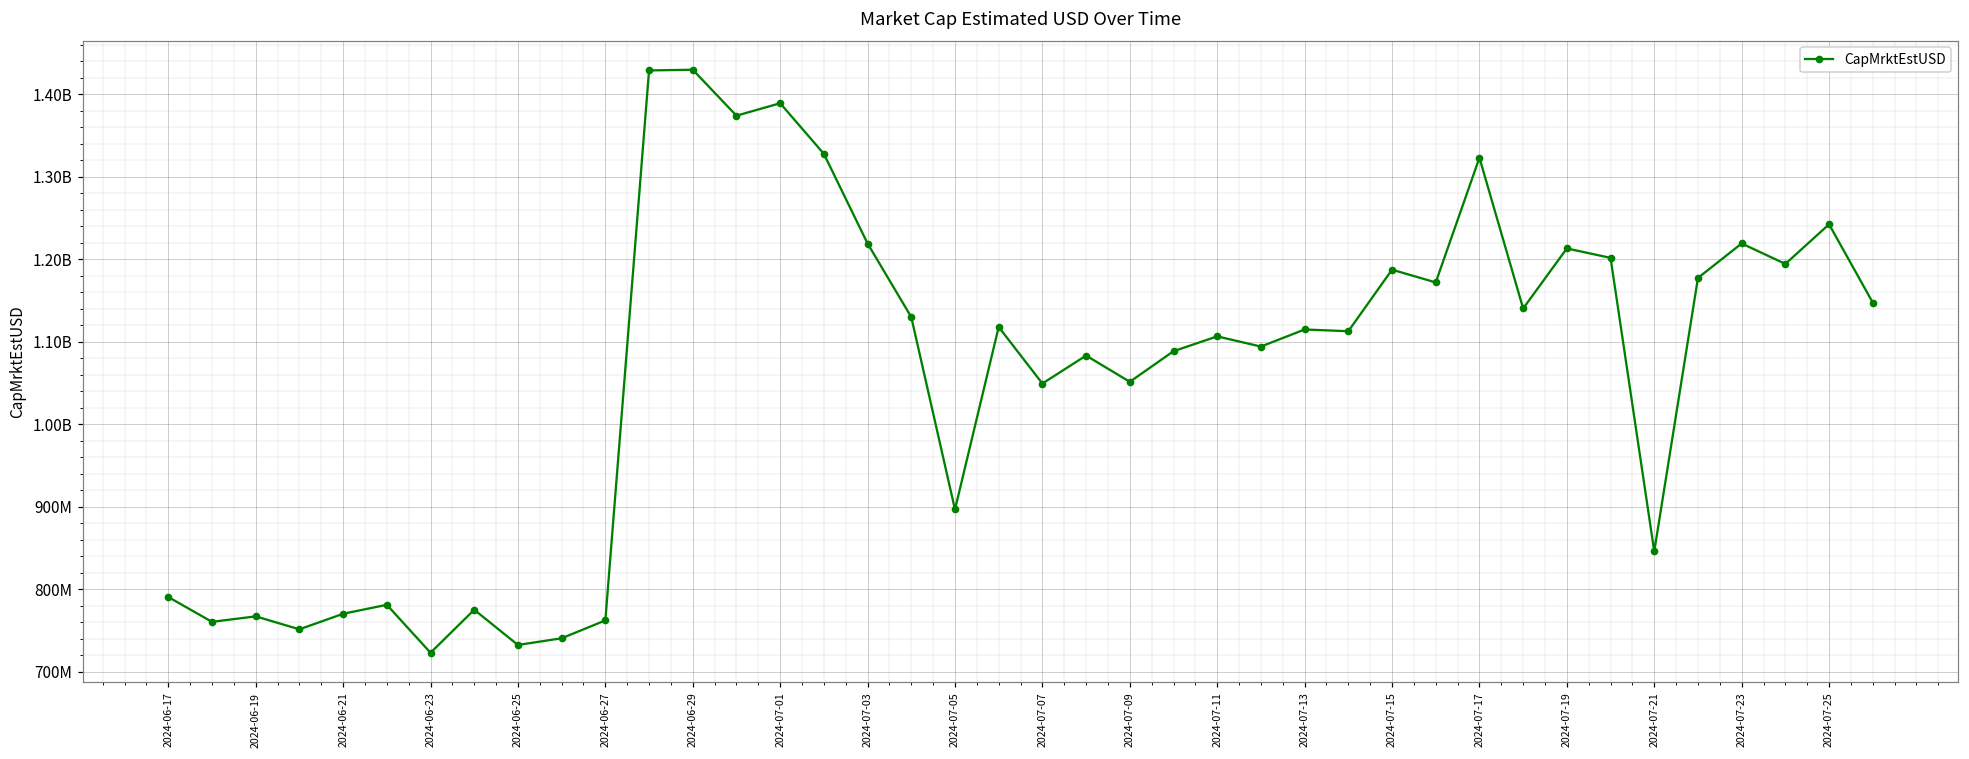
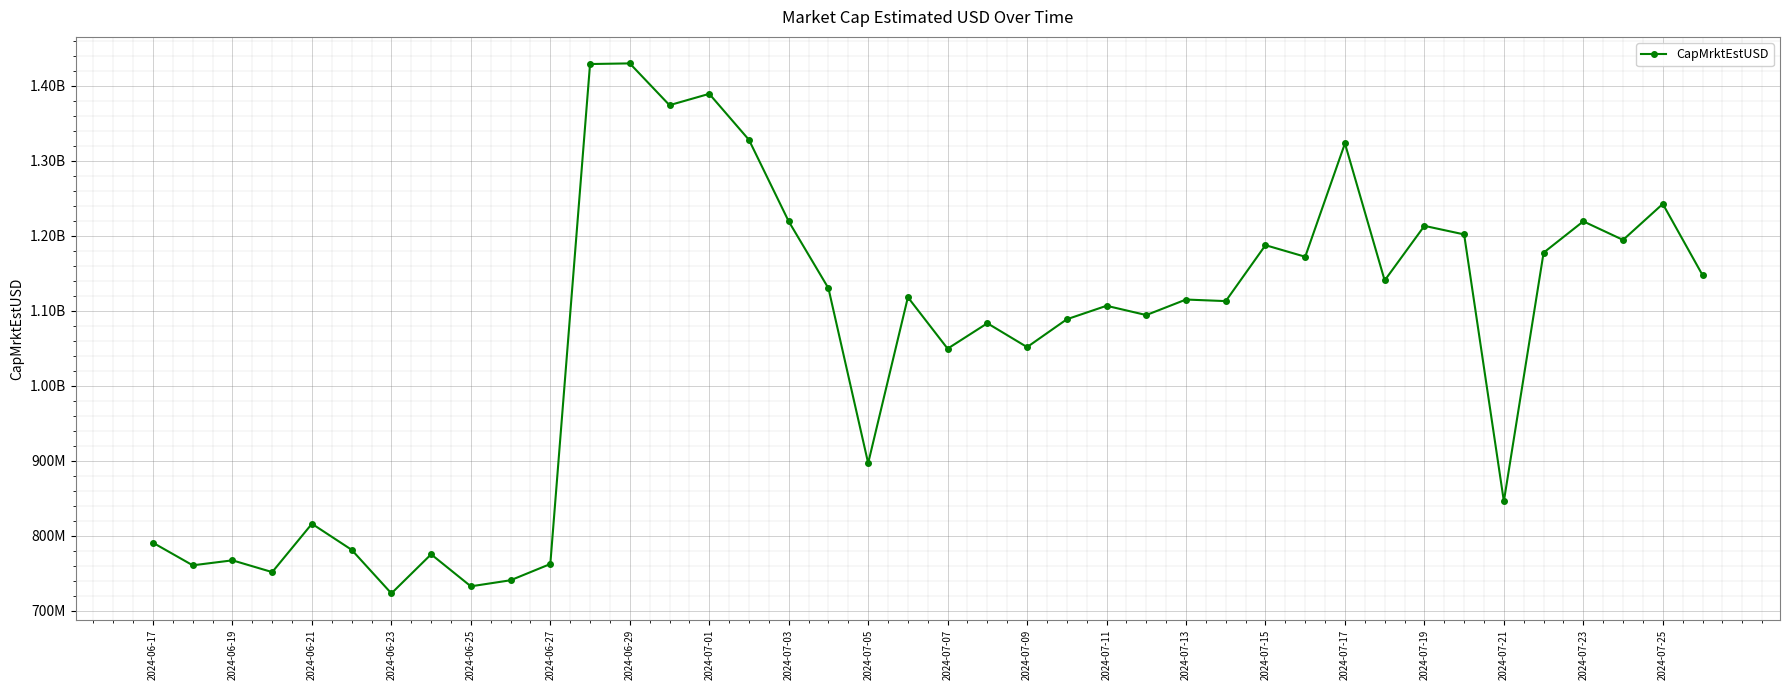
2024-06-21: 770000000 -> 820000000
